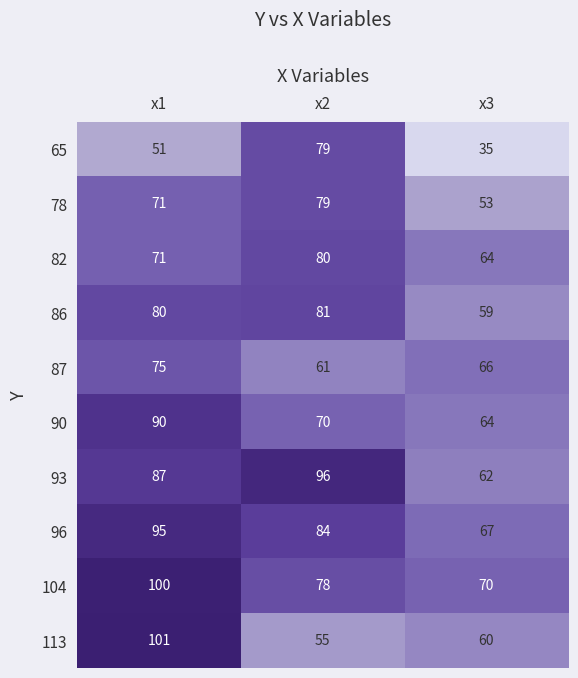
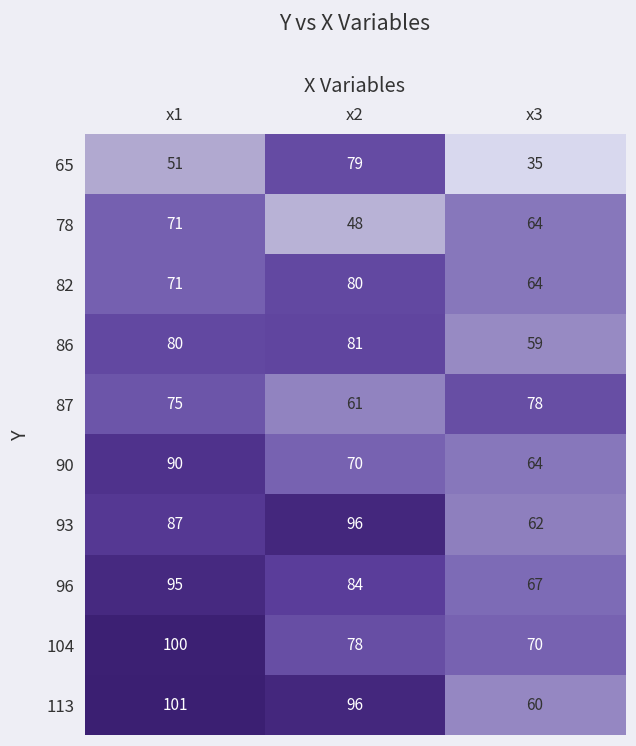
78, x2: 79 -> 48
78, x3: 53 -> 64
87, x3: 66 -> 78
113, x2: 55 -> 96
